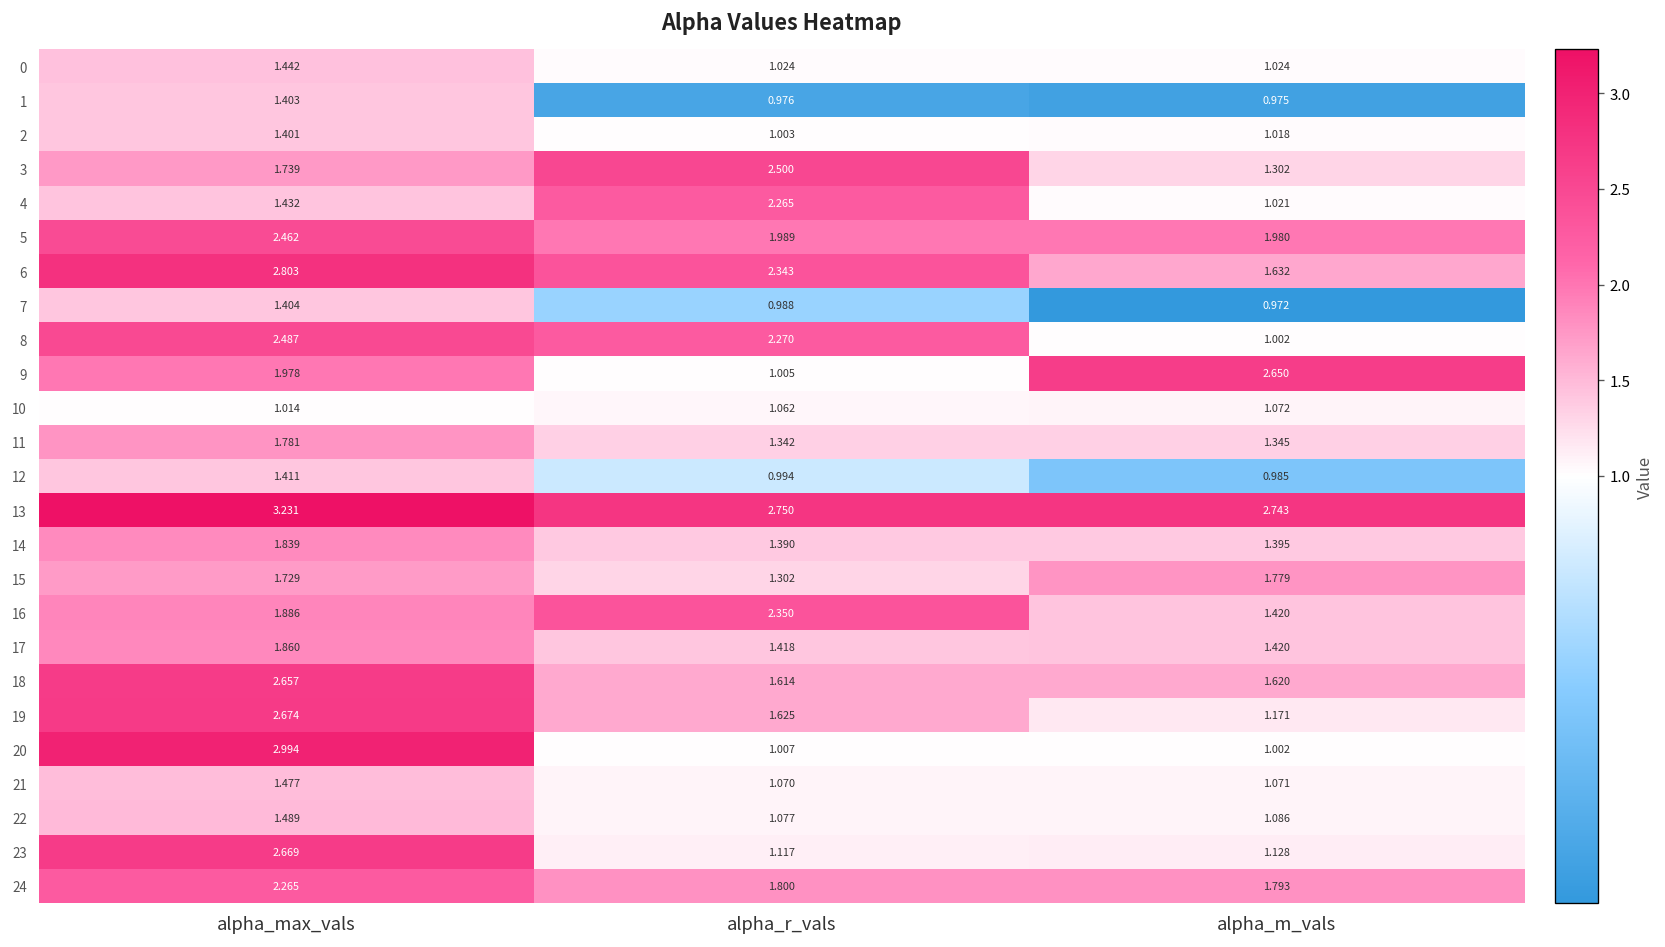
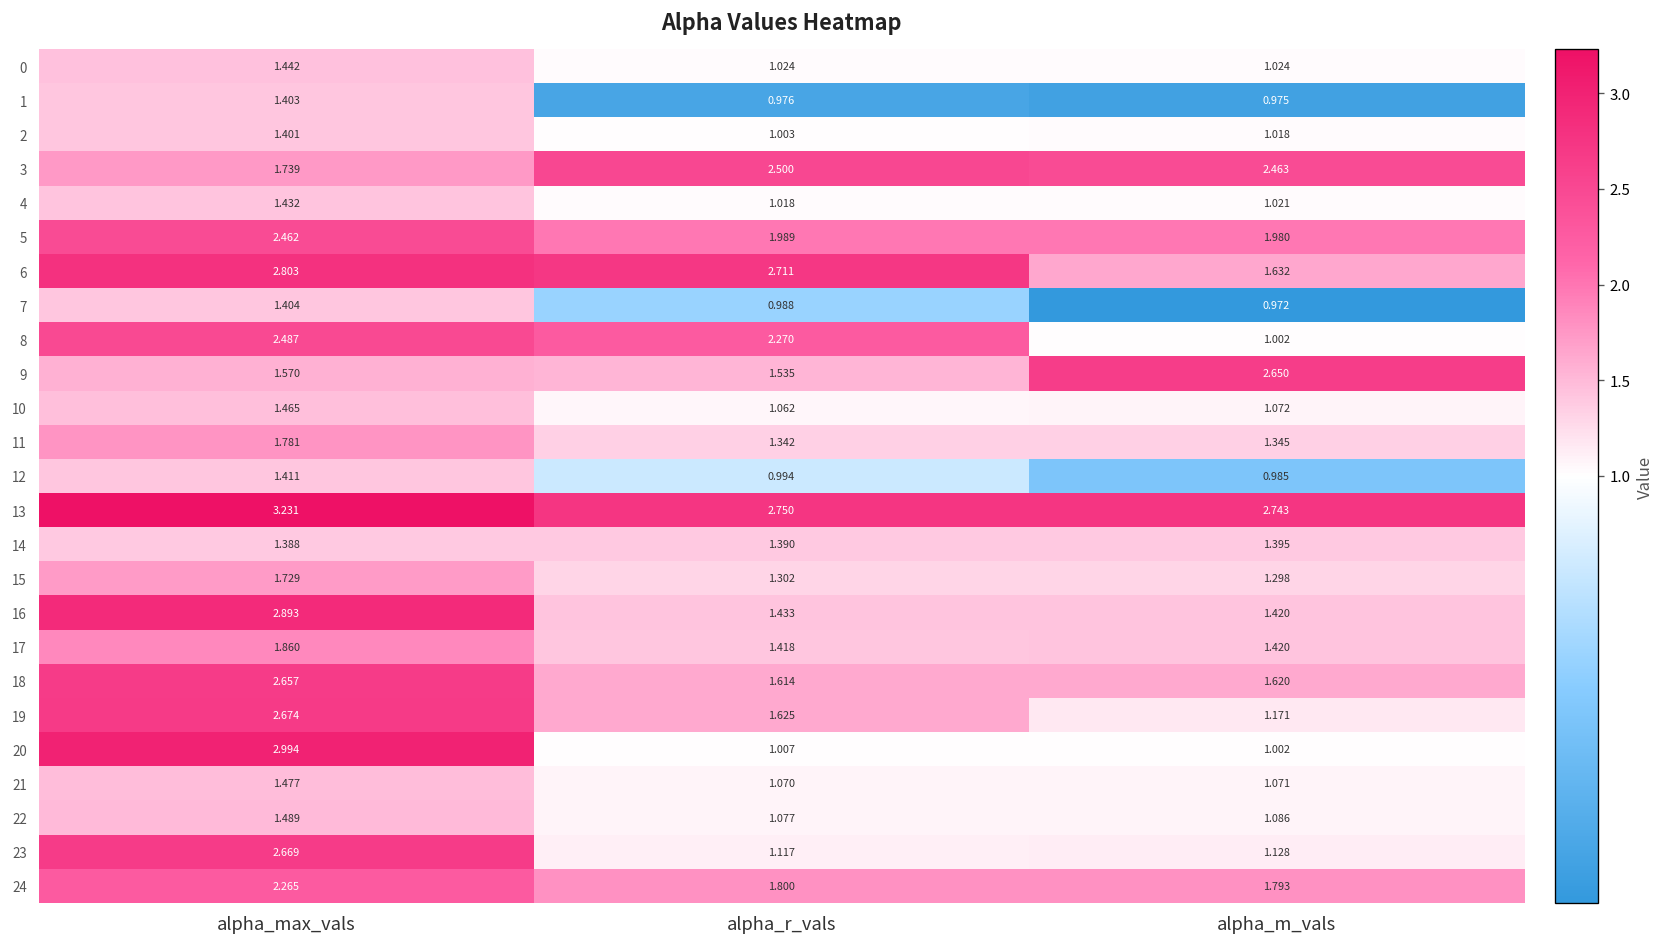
3, alpha_m_vals: 1.302 -> 2.463
4, alpha_r_vals: 2.265 -> 1.018
6, alpha_r_vals: 2.343 -> 2.711
9, alpha_max_vals: 1.978 -> 1.570
9, alpha_r_vals: 1.005 -> 1.535
10, alpha_max_vals: 1.014 -> 1.465
14, alpha_max_vals: 1.839 -> 1.388
15, alpha_m_vals: 1.779 -> 1.298
16, alpha_max_vals: 1.886 -> 2.893
16, alpha_r_vals: 2.350 -> 1.433
